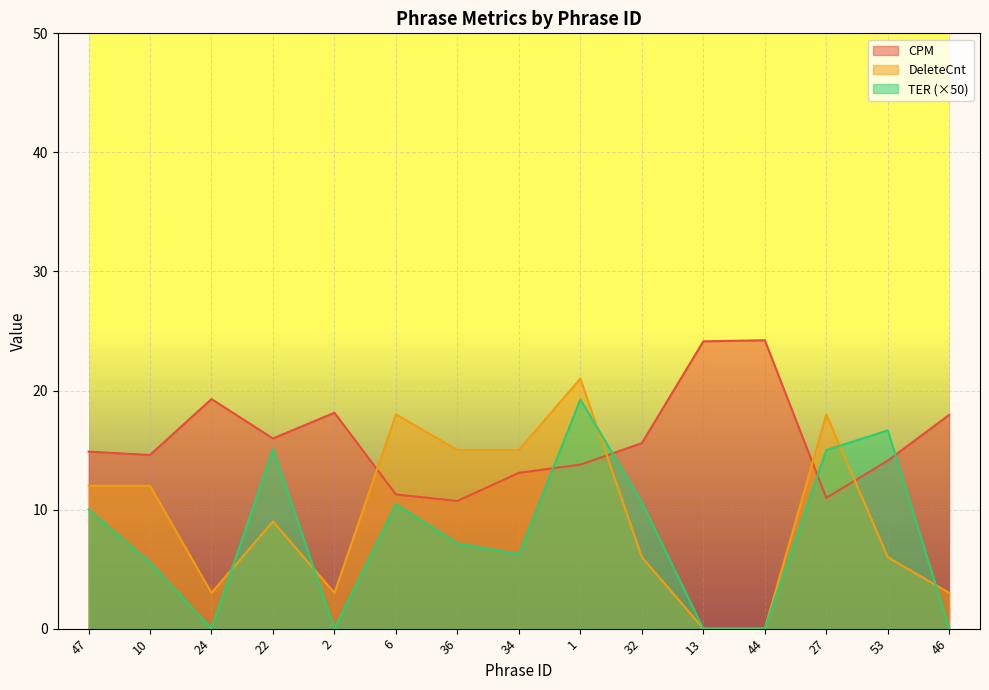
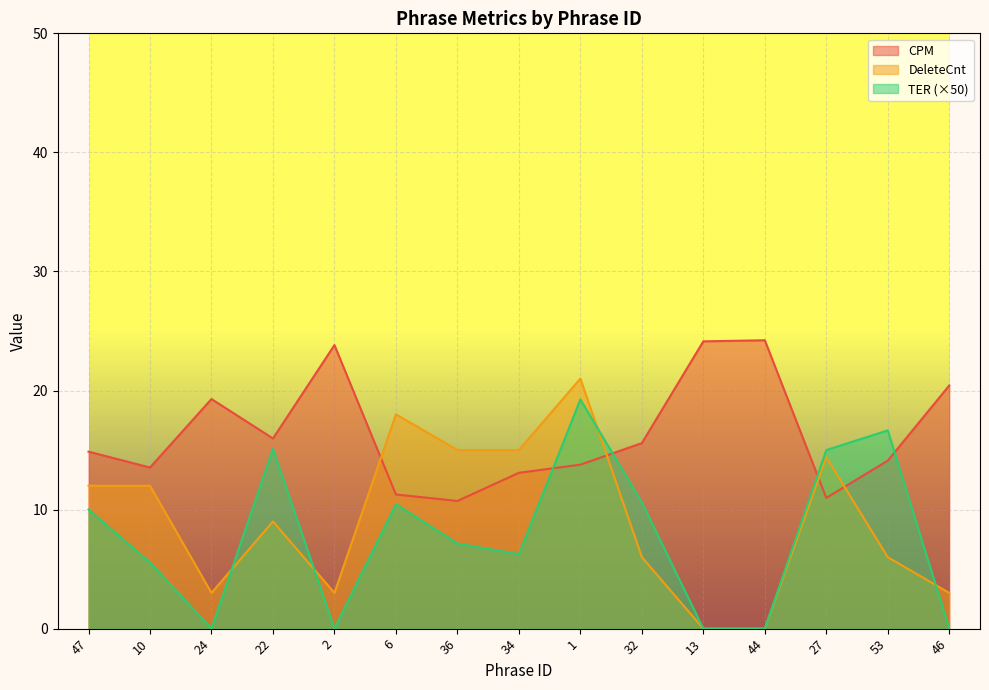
CPM, 10: 14.6 -> 13.5
CPM, 2: 18.1 -> 23.8
DeleteCnt, 27: 18.0 -> 14.4
CPM, 46: 18.0 -> 20.4
